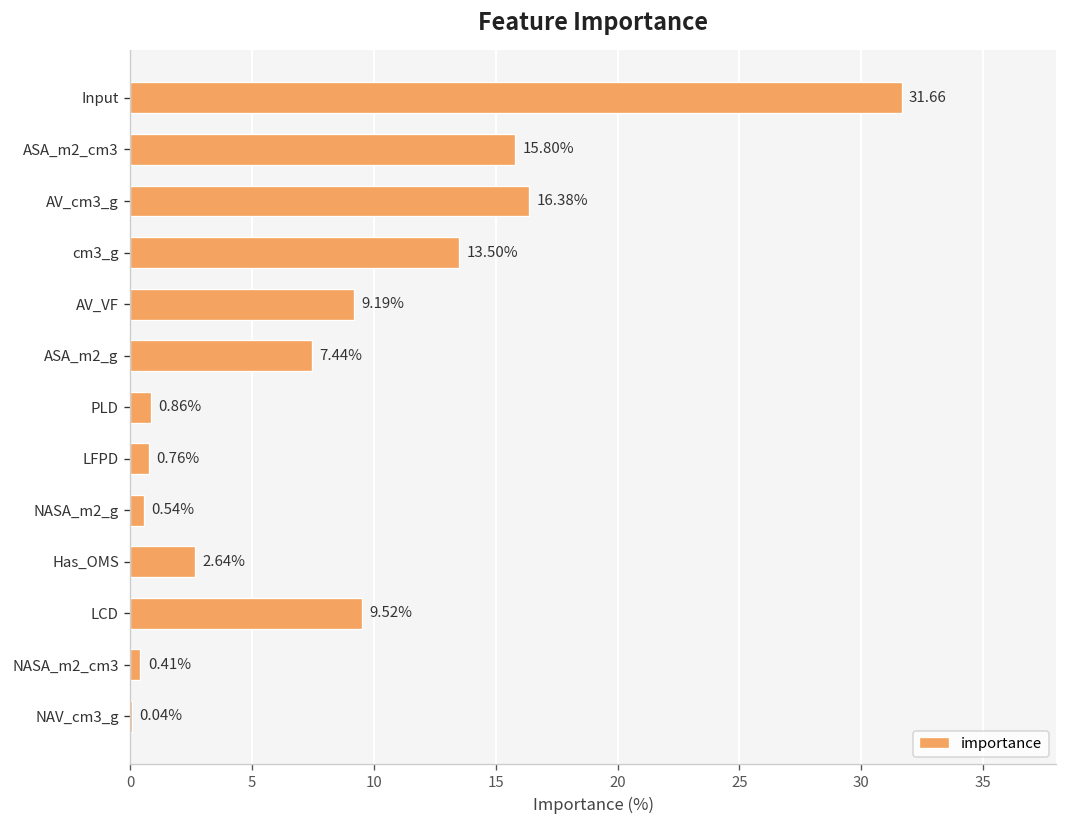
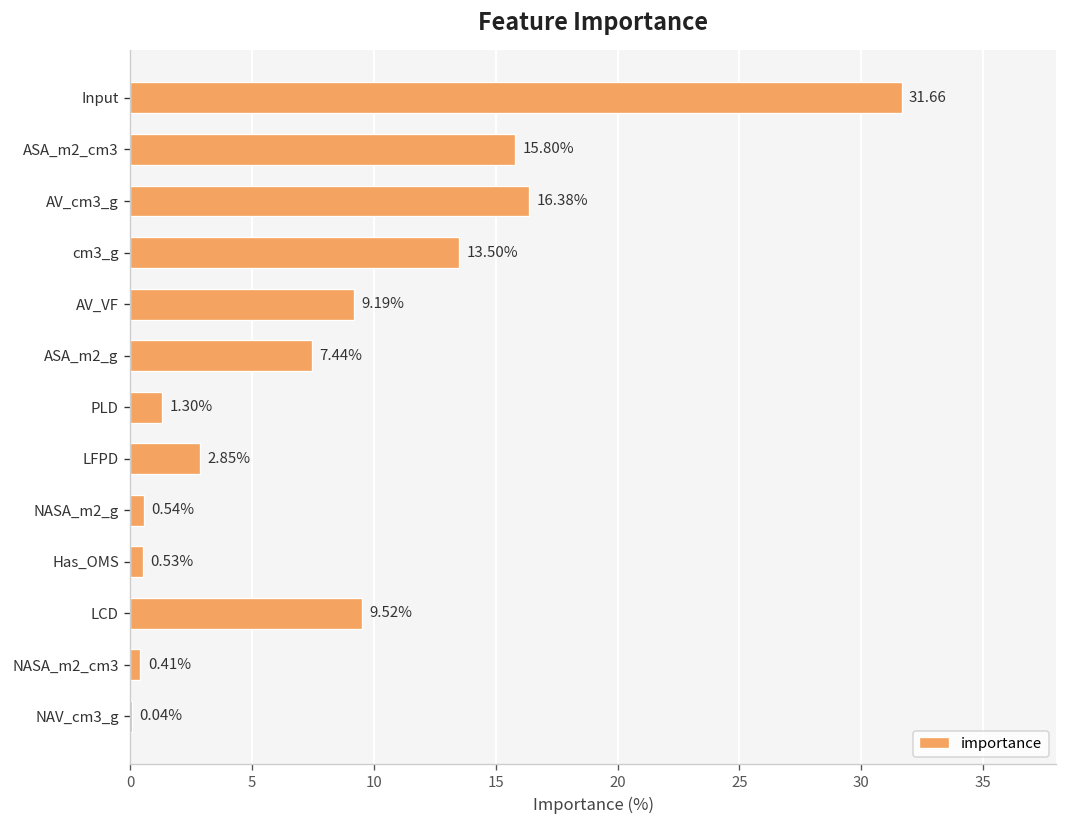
PLD: 0.86% -> 1.30%
LFPD: 0.76% -> 2.85%
Has_OMS: 2.64% -> 0.53%
